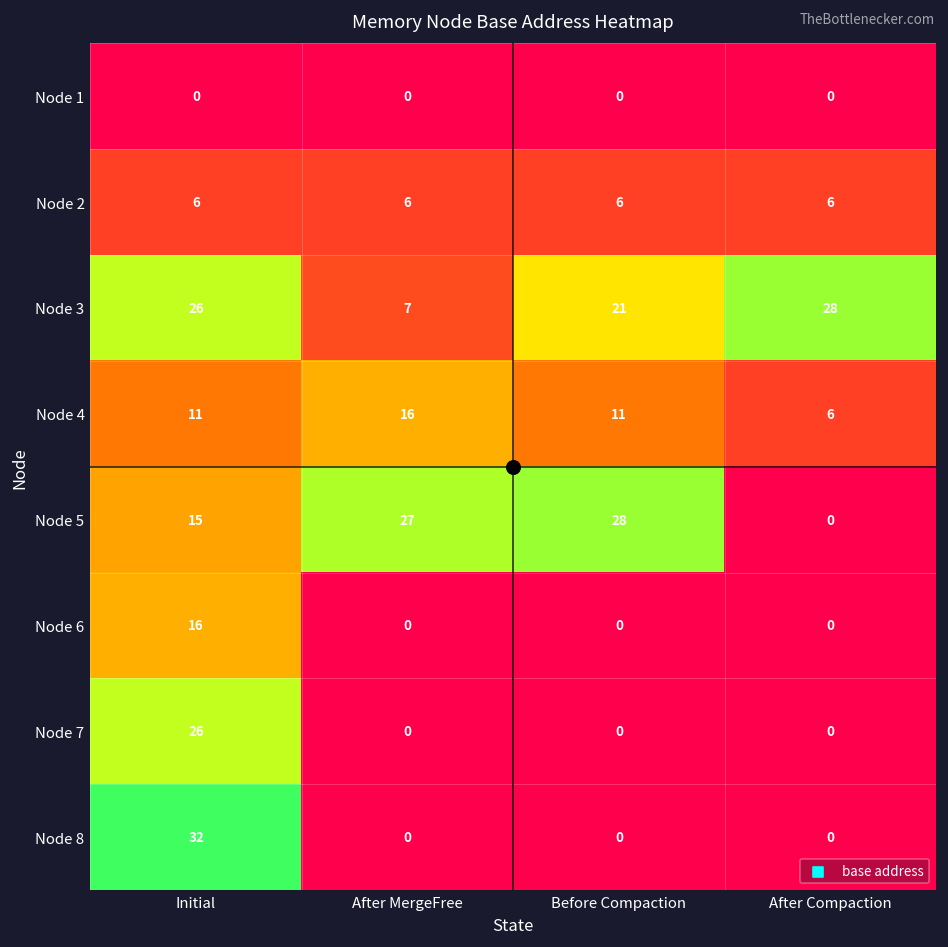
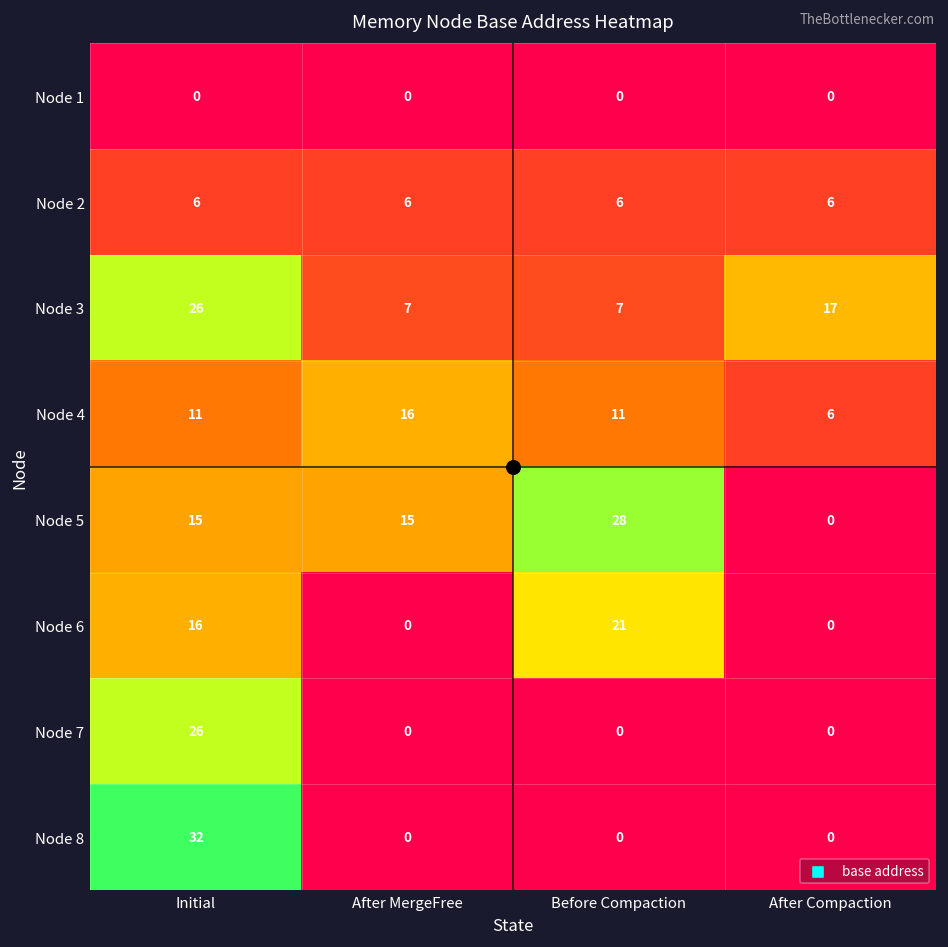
Node 3, Before Compaction: 21 -> 7
Node 3, After Compaction: 28 -> 17
Node 5, After MergeFree: 27 -> 15
Node 6, Before Compaction: 0 -> 21
